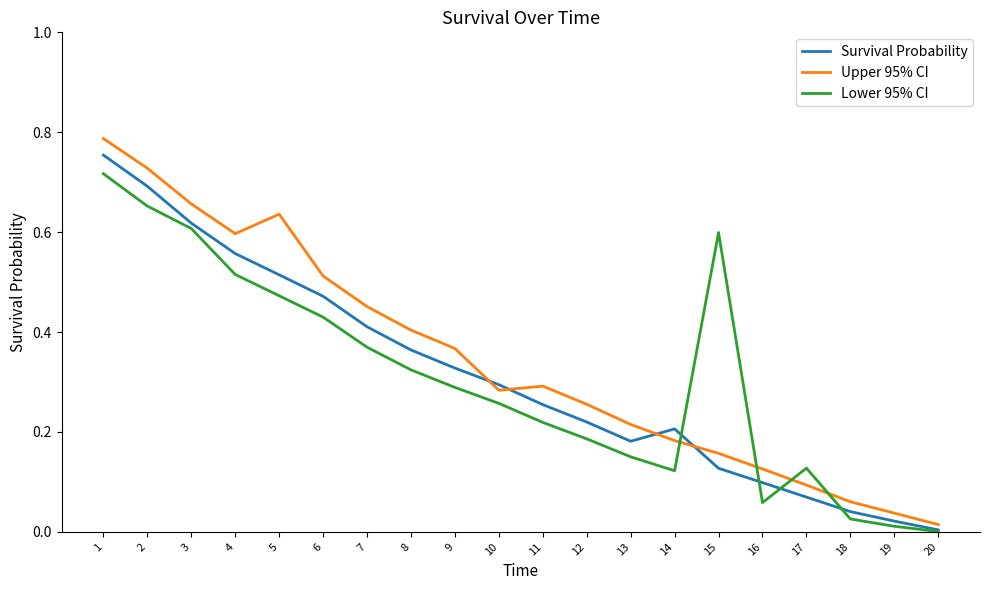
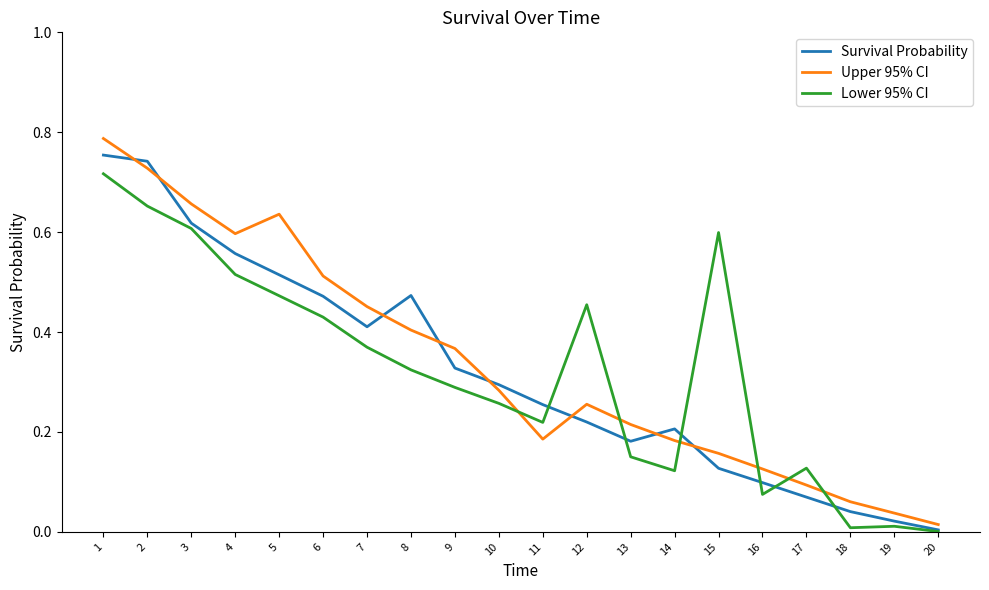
Survival Probability, 2: 0.69 -> 0.74
Survival Probability, 8: 0.36 -> 0.47
Upper 95% CI, 11: 0.29 -> 0.19
Lower 95% CI, 12: 0.19 -> 0.45
Lower 95% CI, 16: 0.06 -> 0.08
Lower 95% CI, 18: 0.03 -> 0.01
